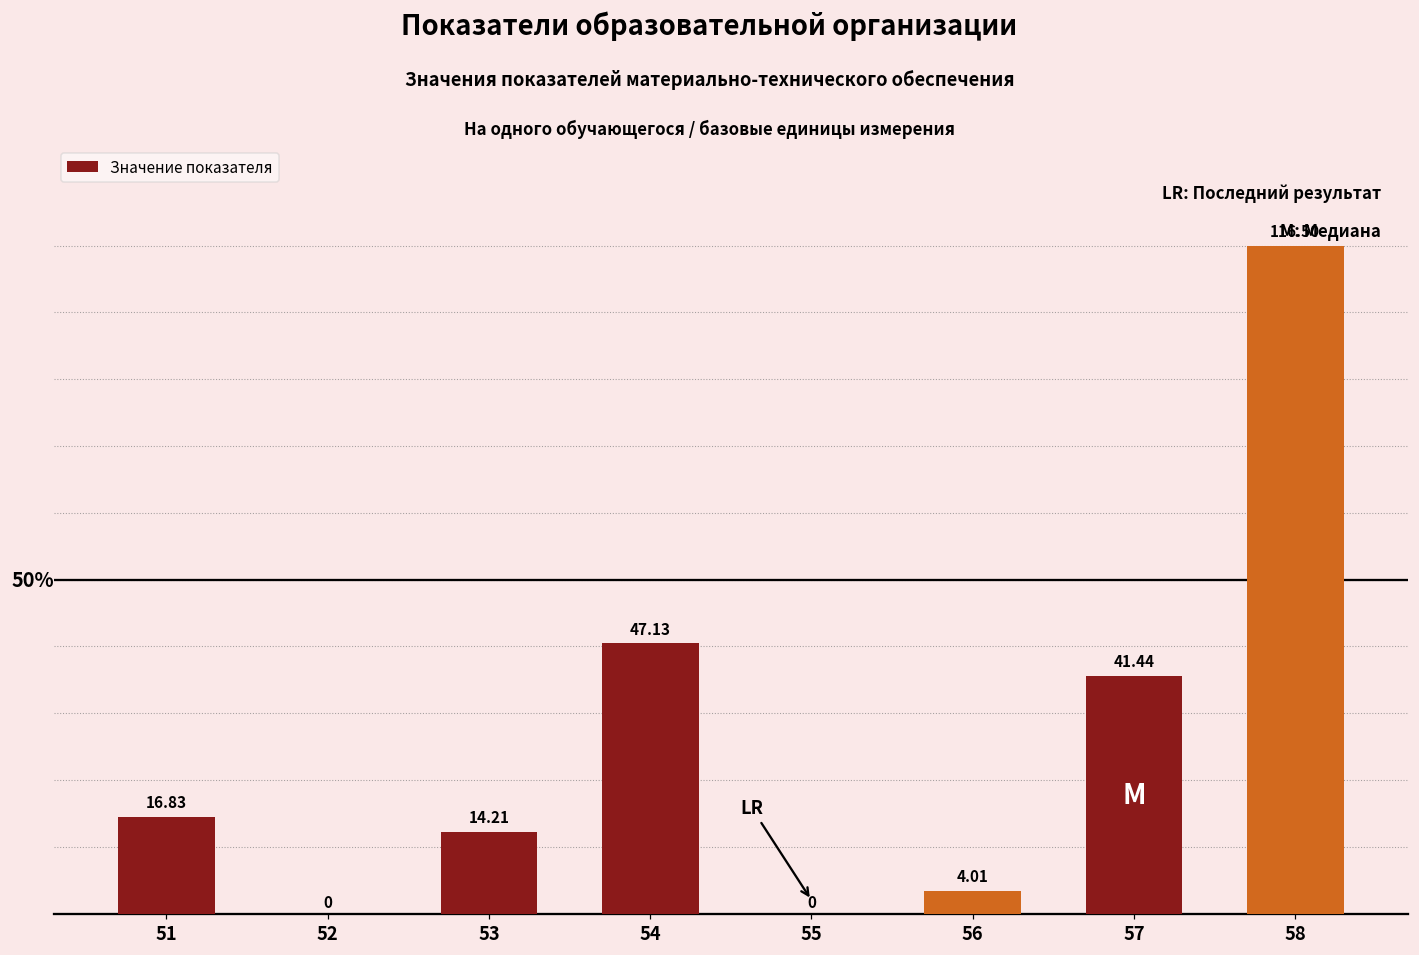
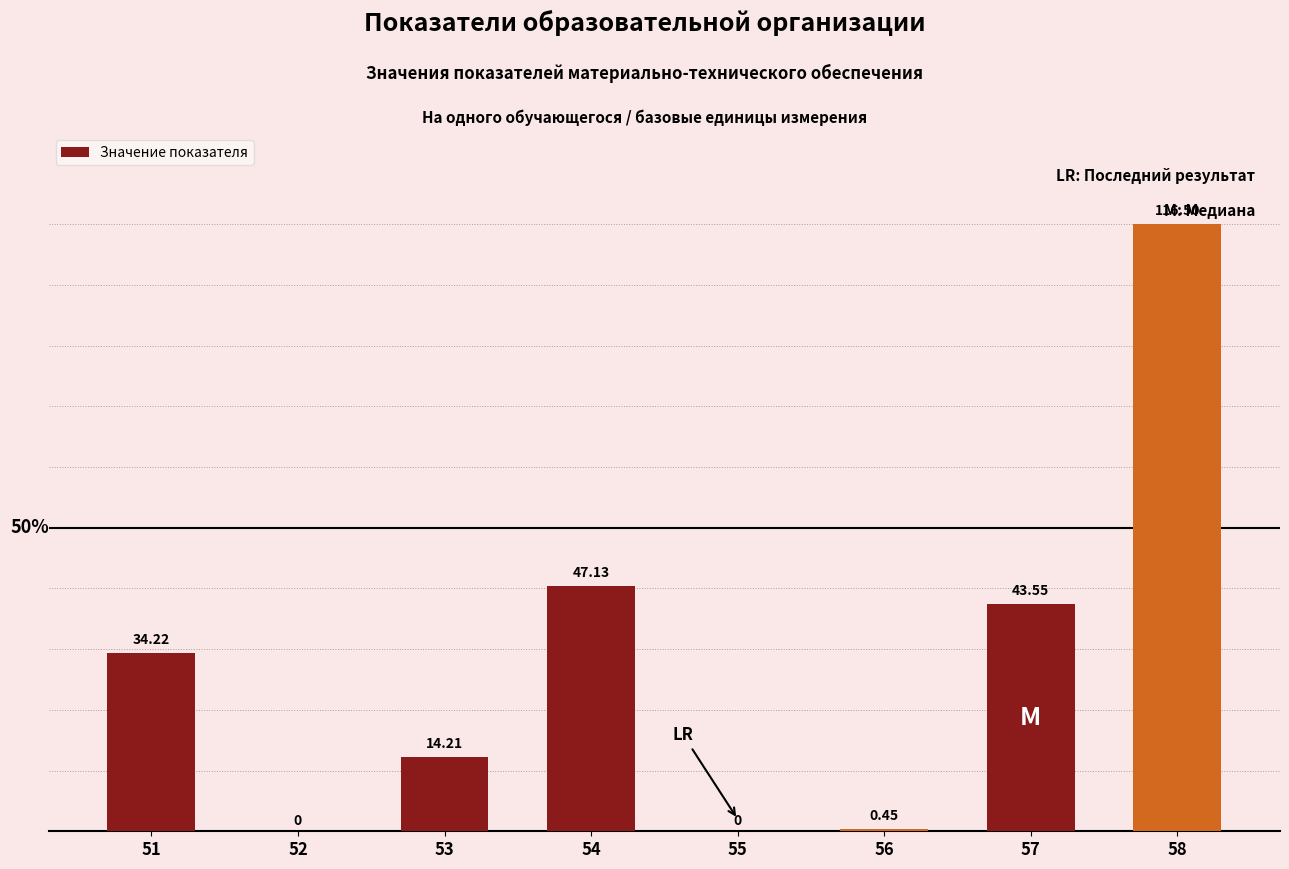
51: 16.83 -> 34.22
56: 4.01 -> 0.45
57: 41.44 -> 43.55
